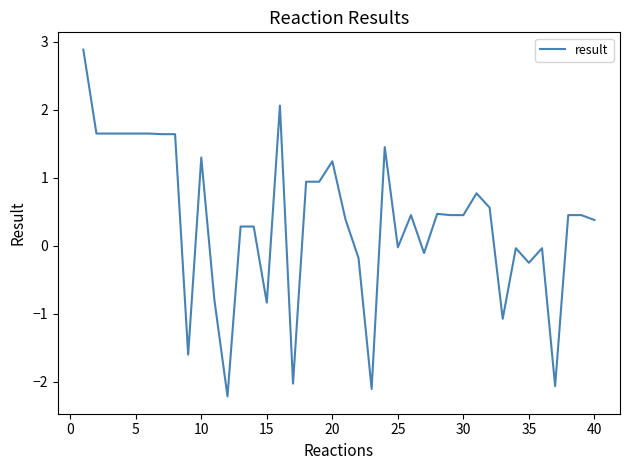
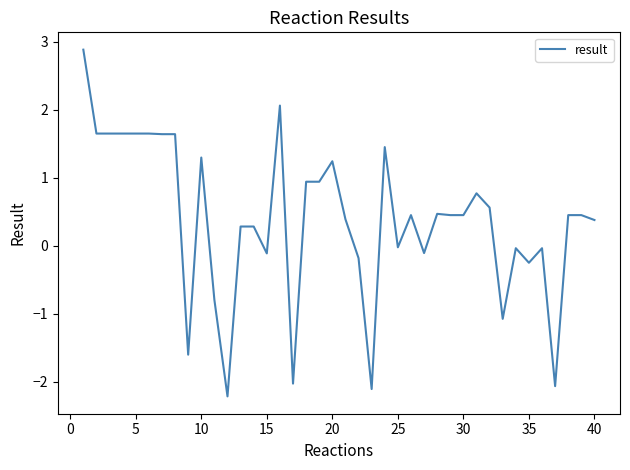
15: -0.8 -> -0.1
